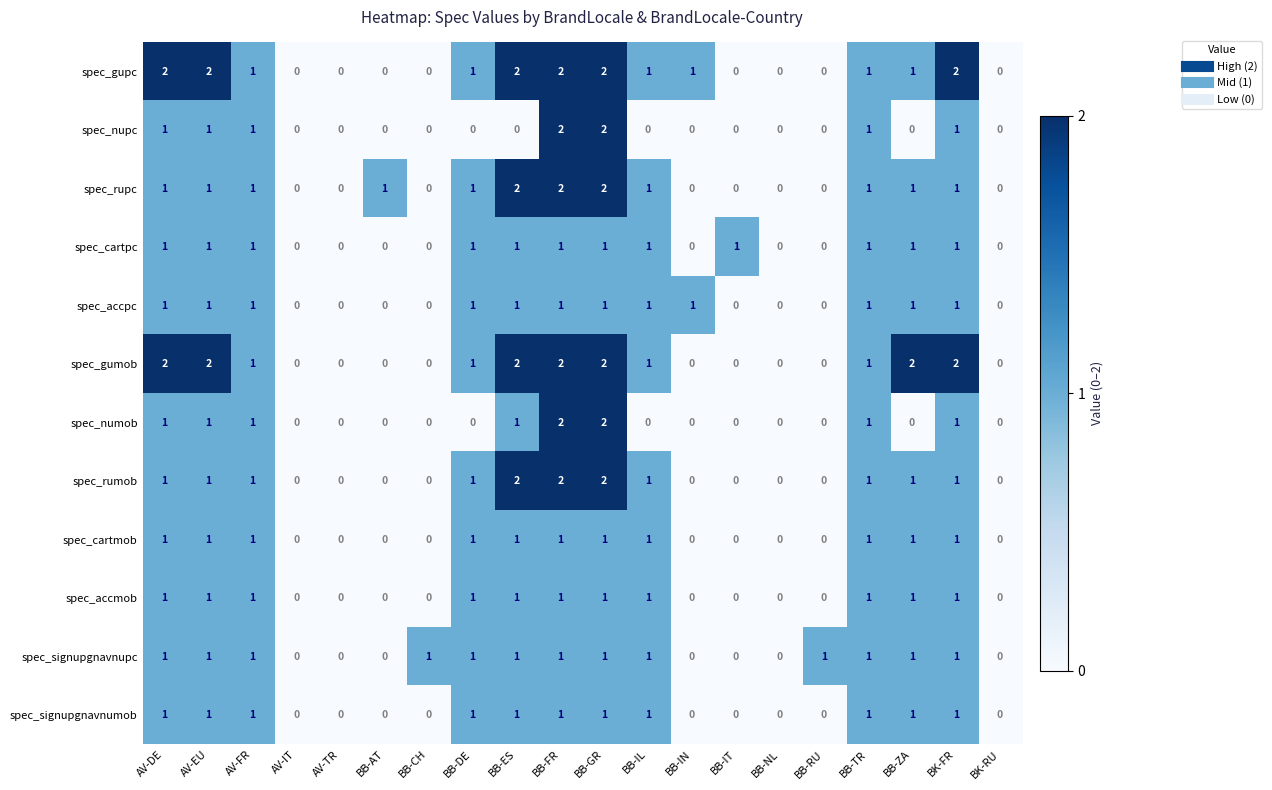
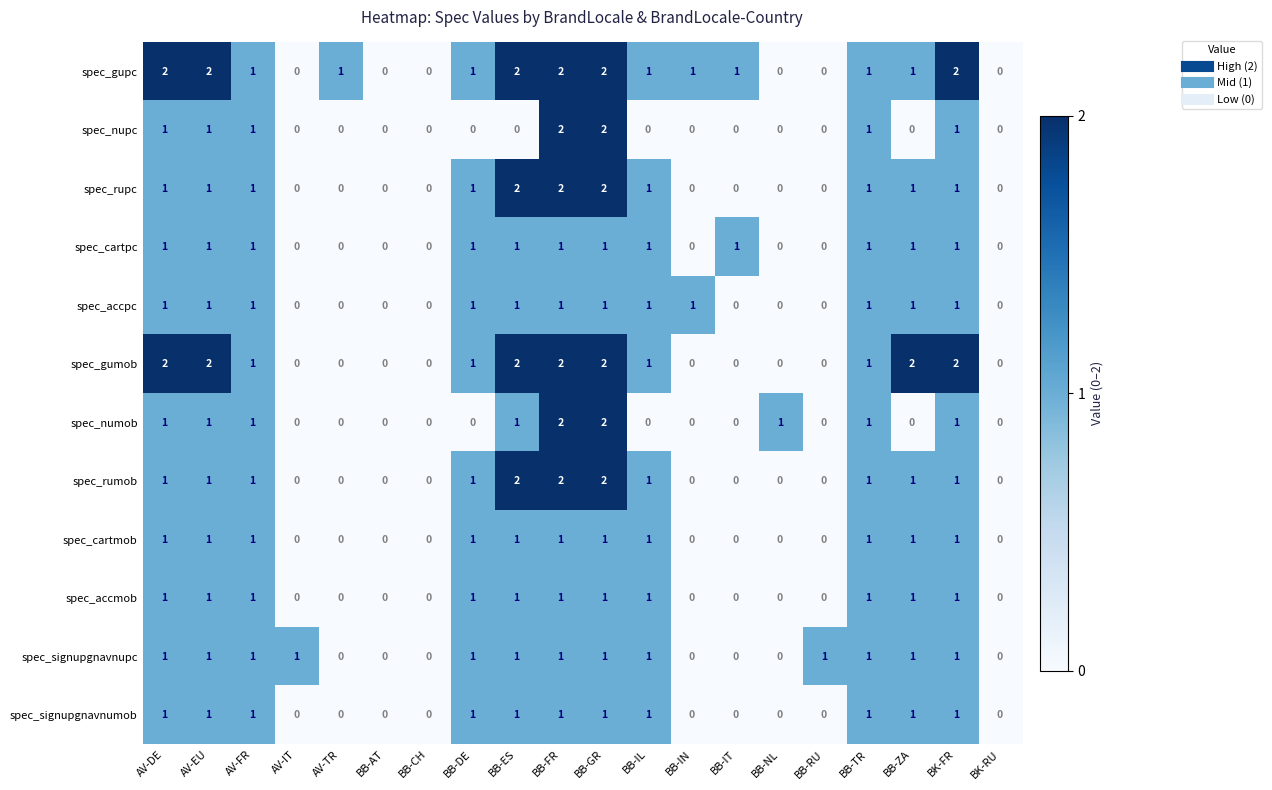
spec_gupc, AV-TR: 0 -> 1
spec_gupc, BB-IT: 0 -> 1
spec_rupc, BB-AT: 1 -> 0
spec_numob, BB-NL: 0 -> 1
spec_signupgnavnupc, AV-IT: 0 -> 1
spec_signupgnavnupc, BB-CH: 1 -> 0
